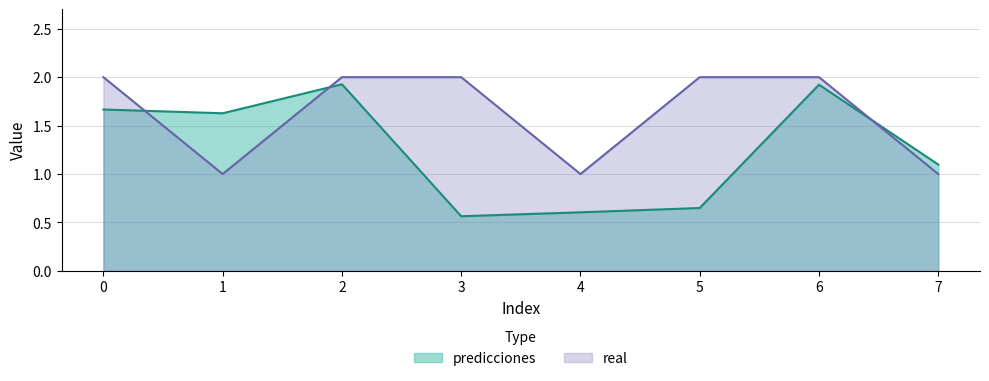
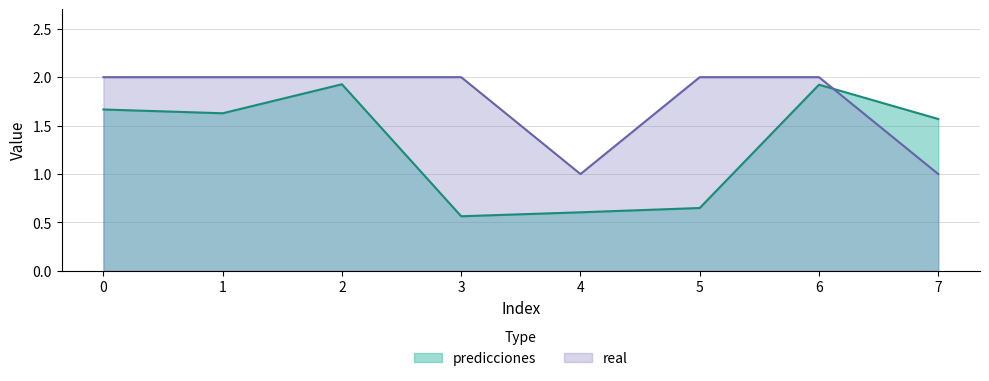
real, 1: 1 -> 2
predicciones, 7: 1.1 -> 1.6
